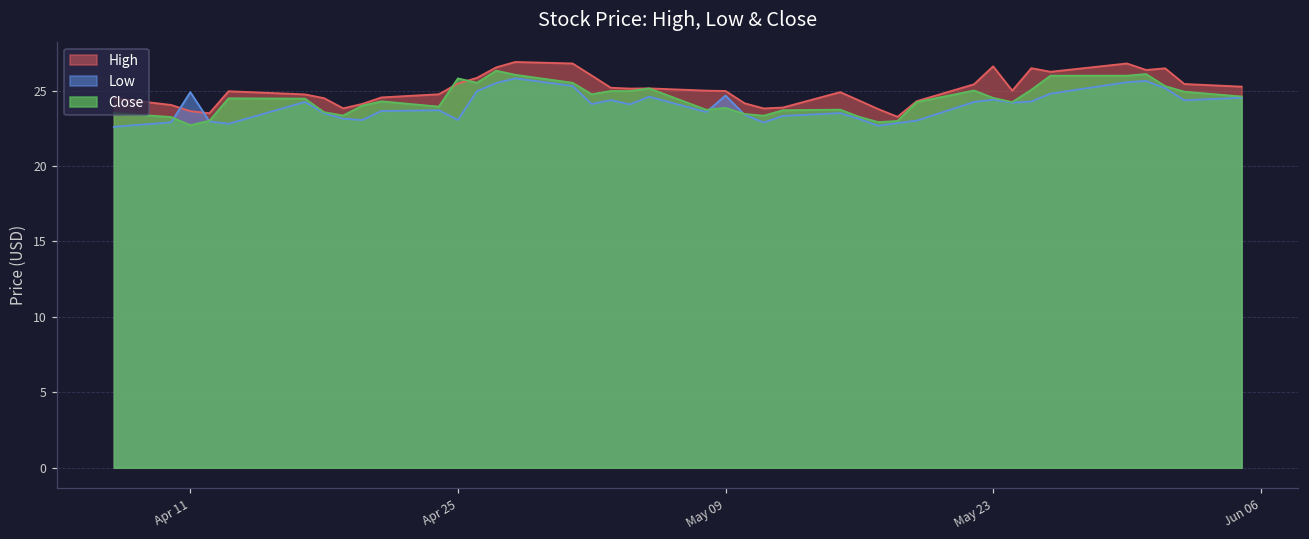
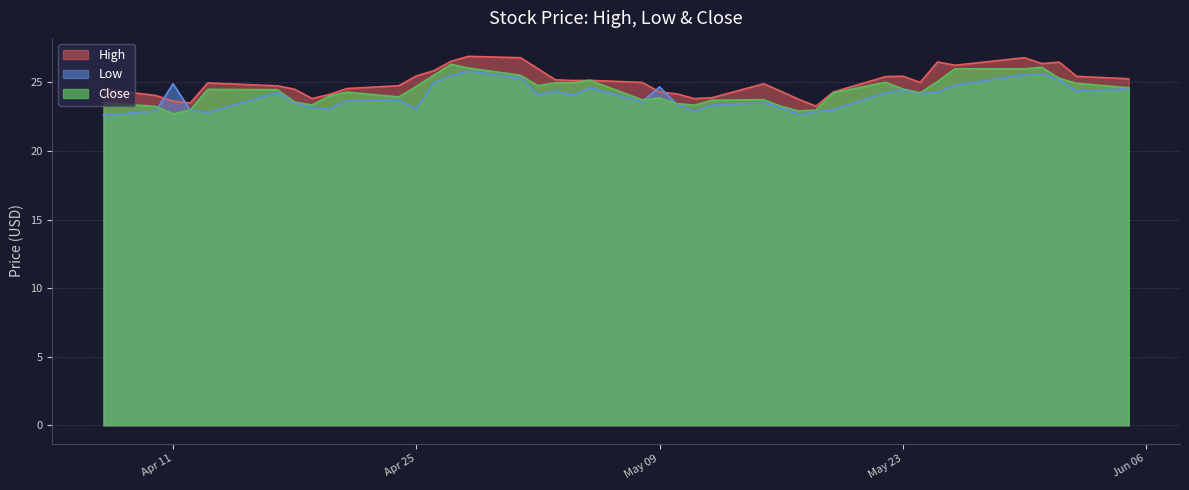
Close, Apr 25: 25.8 -> 24.7
High, May 09: 25.0 -> 24.3
High, May 23: 26.6 -> 25.5
